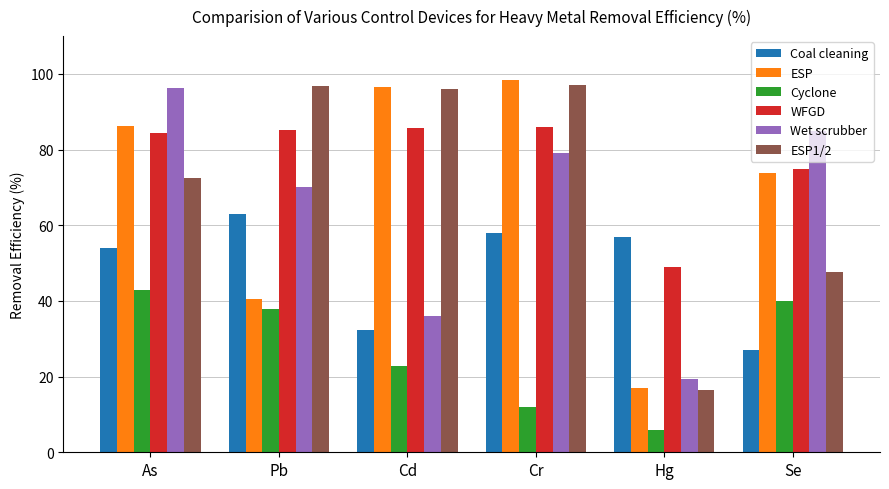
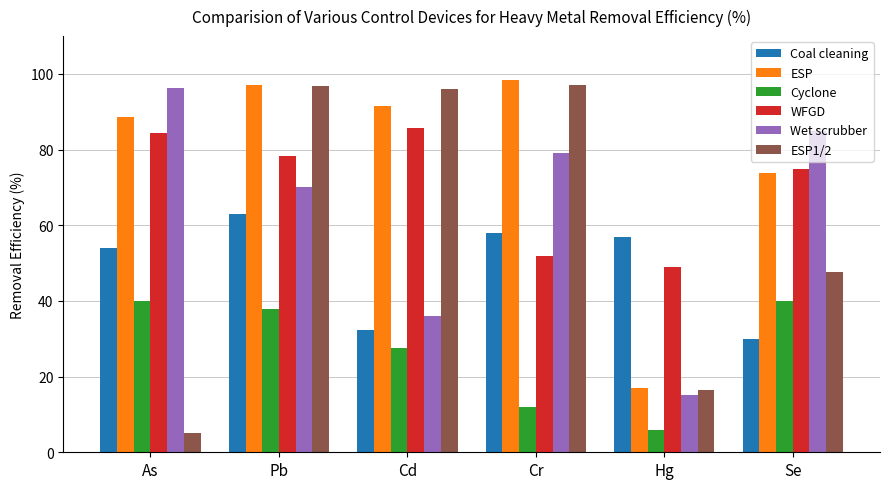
ESP, As: 86 -> 89
Cyclone, As: 43 -> 40
ESP1/2, As: 72 -> 5
ESP, Pb: 40 -> 97
WFGD, Pb: 85 -> 78
ESP, Cd: 97 -> 91
Cyclone, Cd: 23 -> 28
WFGD, Cr: 86 -> 52
Wet scrubber, Hg: 19 -> 15
Coal cleaning, Se: 27 -> 30
